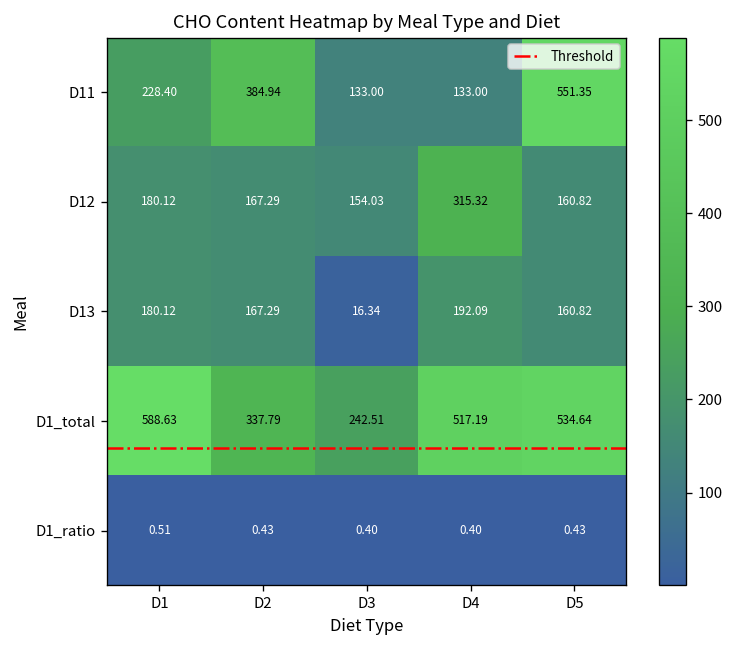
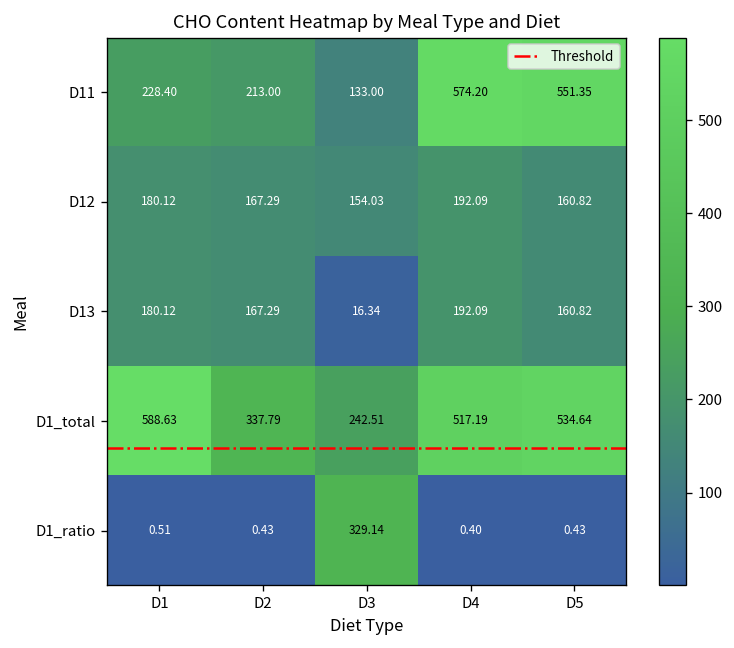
D11, D2: 384.94 -> 213.00
D11, D4: 133.00 -> 574.20
D12, D4: 315.32 -> 192.09
D1_ratio, D3: 0.40 -> 329.14
